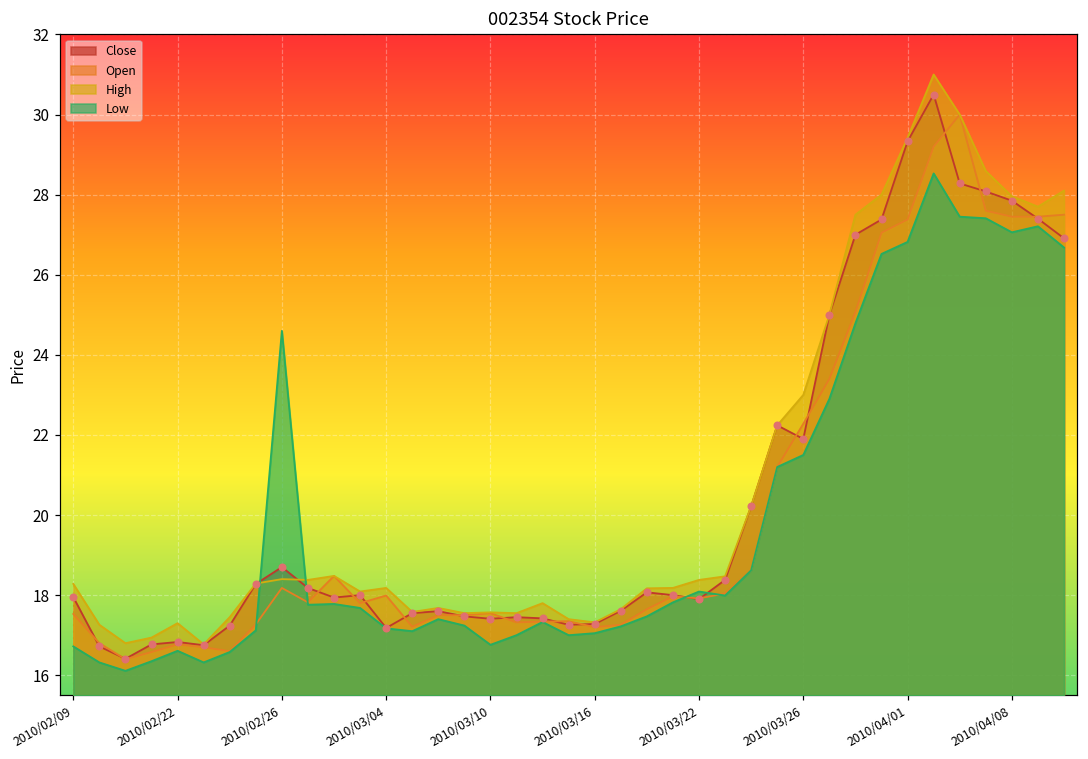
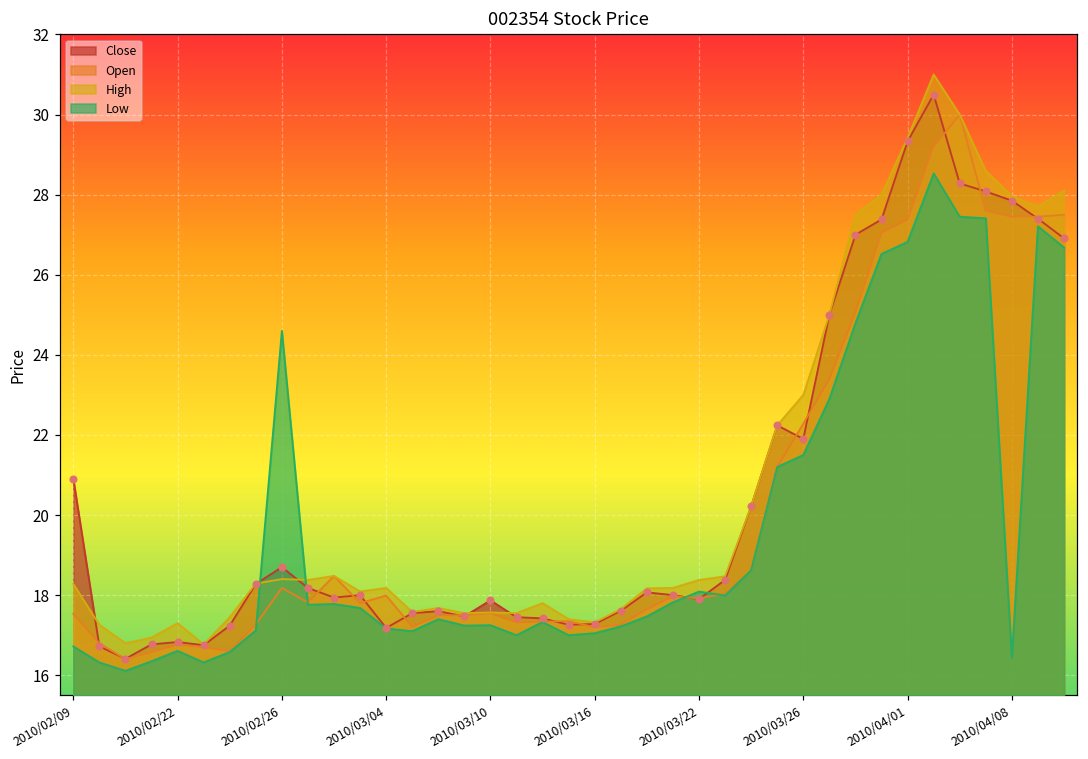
Close, 2010/02/09: 18.0 -> 20.9
Close, 2010/03/10: 17.4 -> 17.9
Low, 2010/03/10: 16.8 -> 17.3
Low, 2010/04/08: 27.1 -> 16.4
